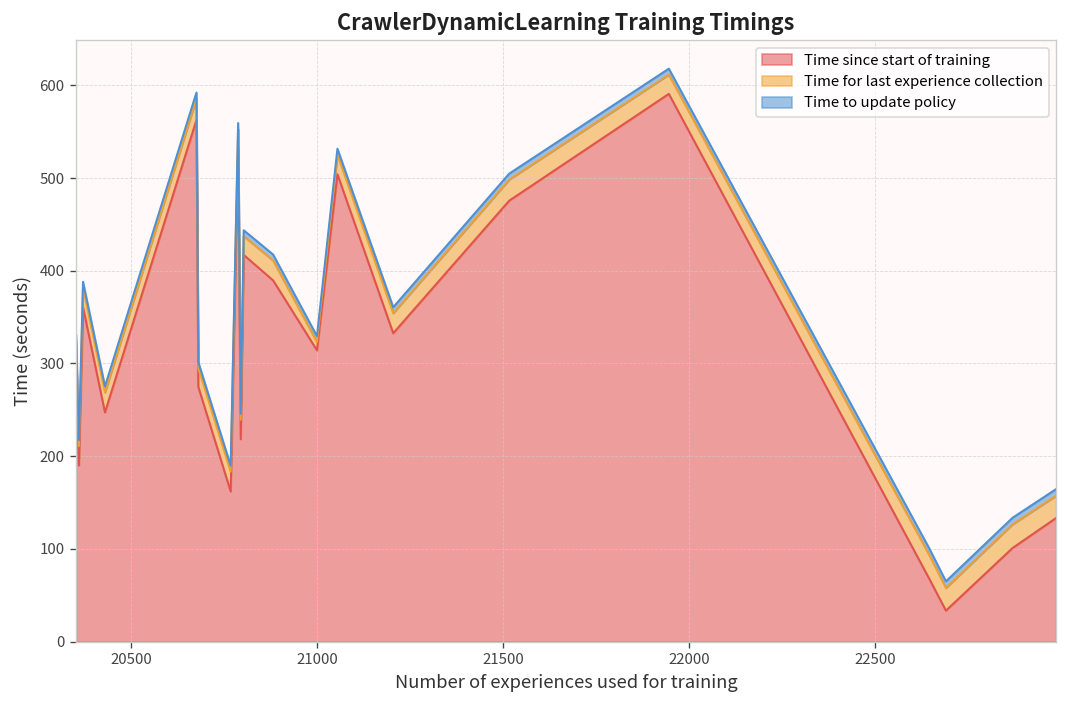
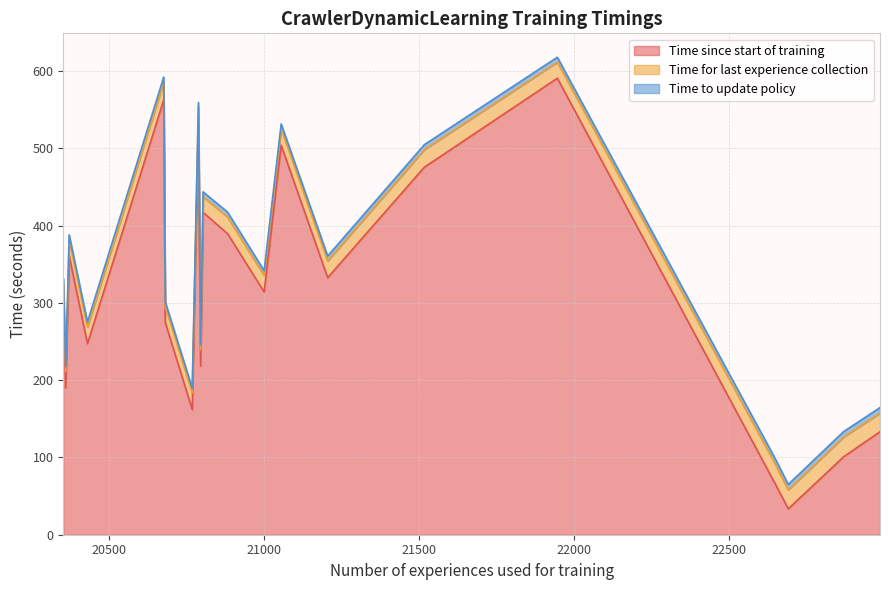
Time for last experience collection, 21000: 10 -> 20
